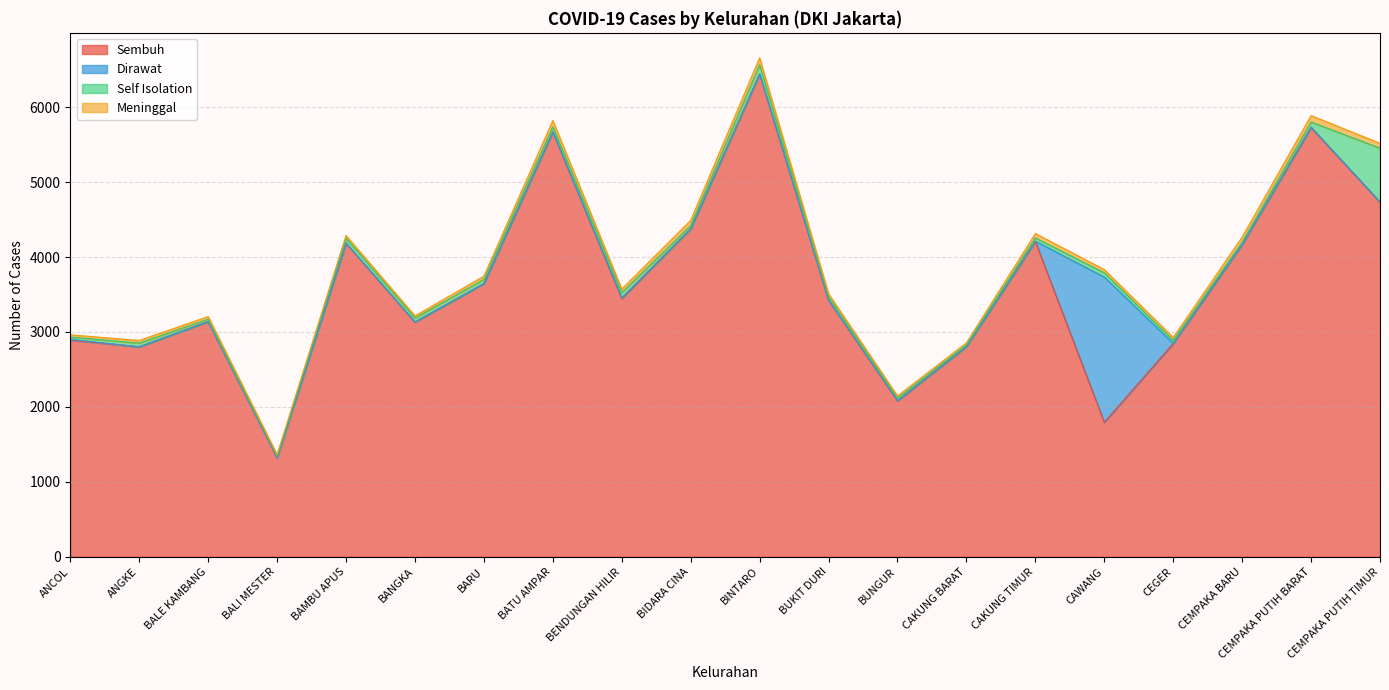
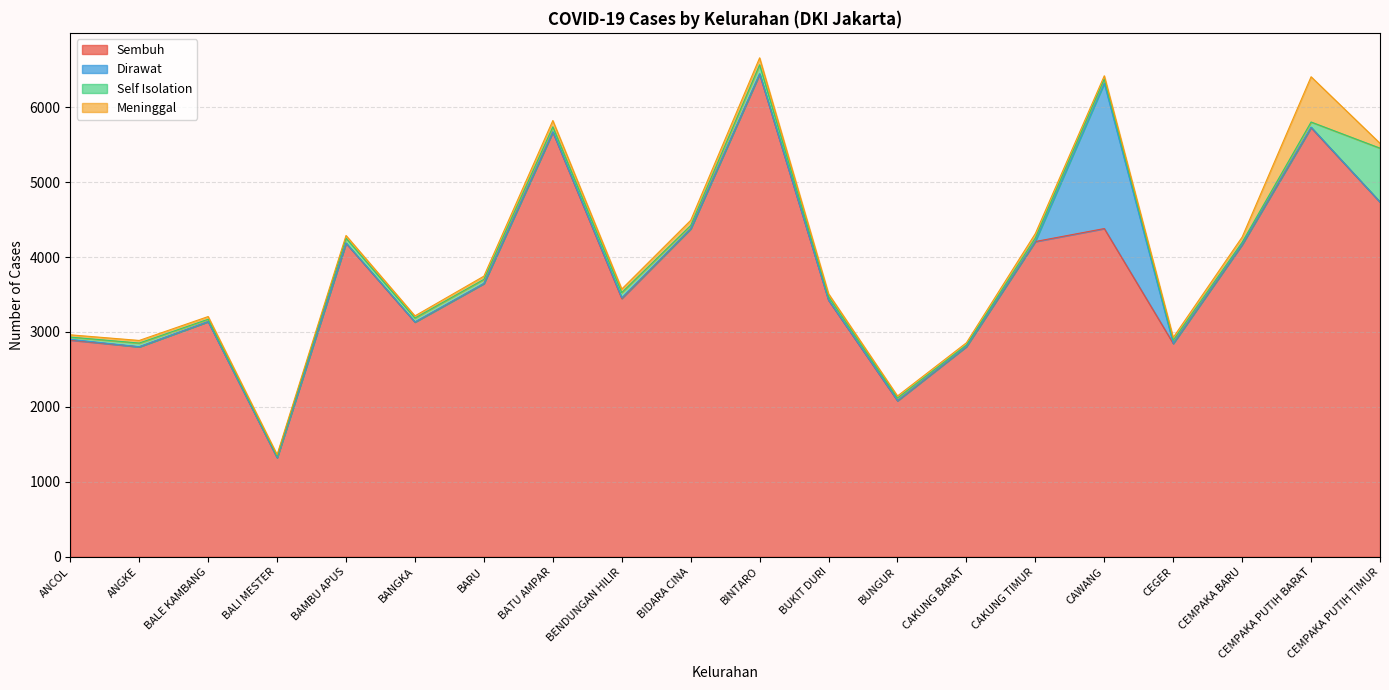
Sembuh, CAWANG: 1800 -> 4400
Meninggal, CEMPAKA PUTIH BARAT: 100 -> 600
